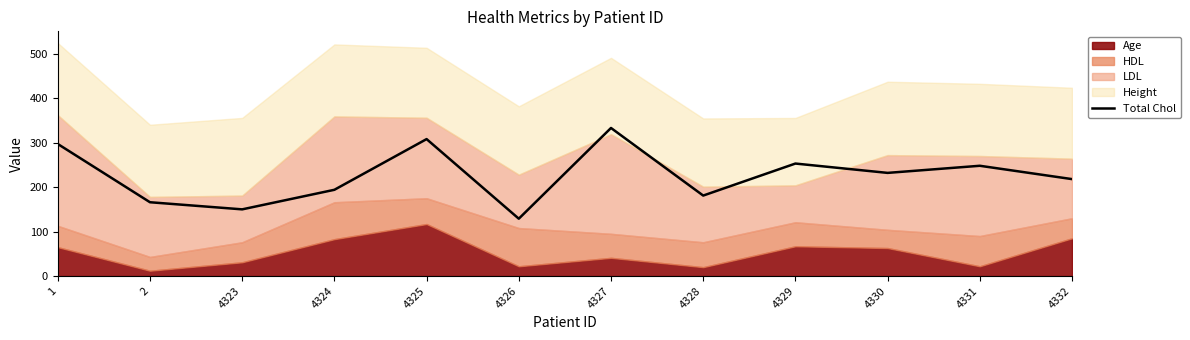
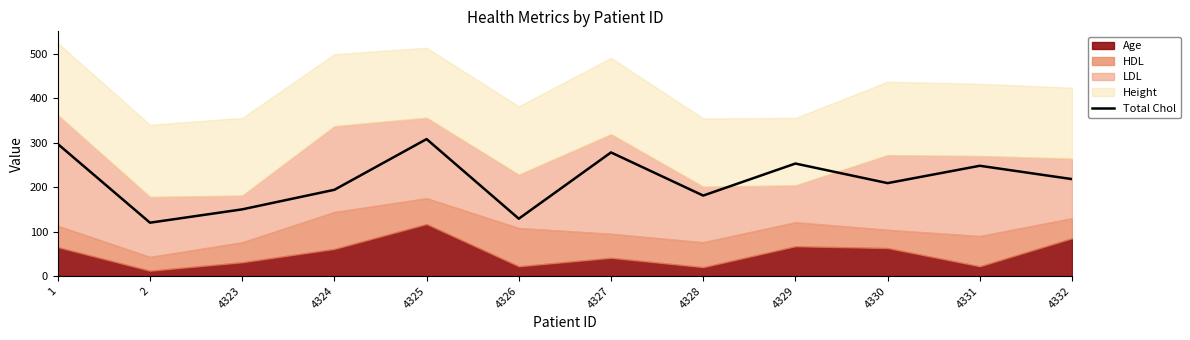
Total Chol, 2: 170 -> 120
Age, 4324: 80 -> 60
Total Chol, 4327: 330 -> 280
Total Chol, 4330: 230 -> 210
